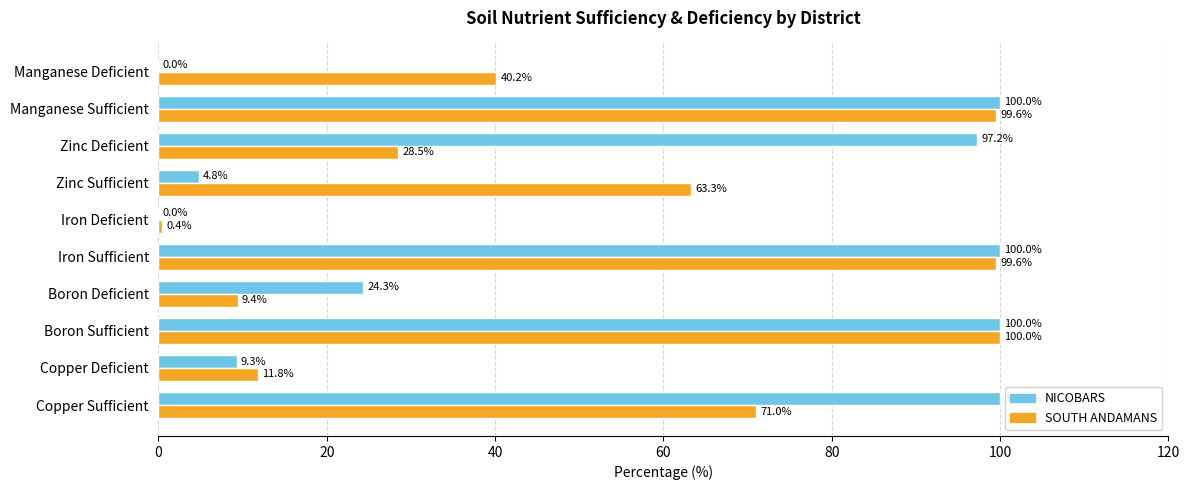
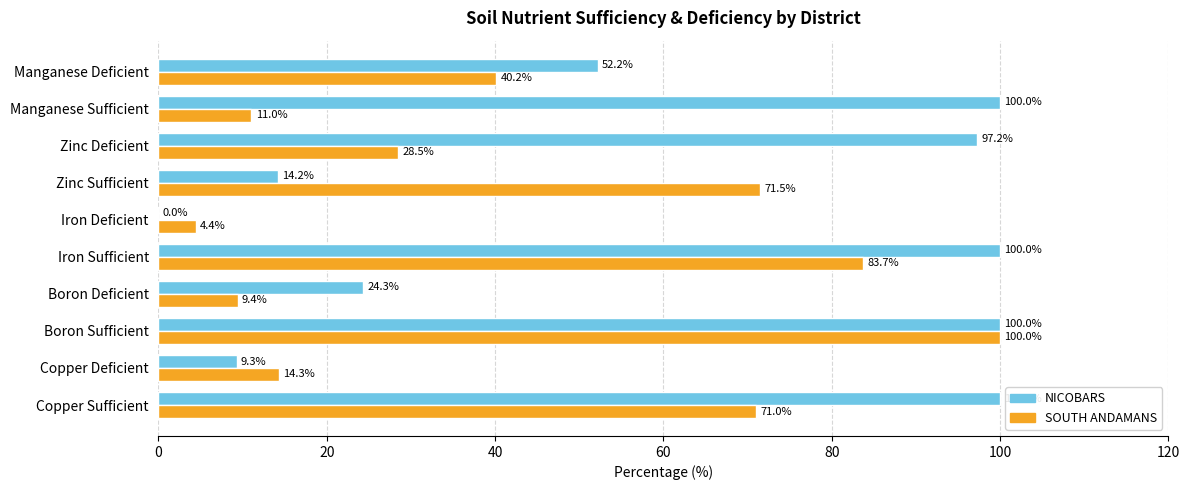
NICOBARS, Manganese Deficient: 0.0% -> 52.2%
SOUTH ANDAMANS, Manganese Sufficient: 99.6% -> 11.0%
NICOBARS, Zinc Sufficient: 4.8% -> 14.2%
SOUTH ANDAMANS, Zinc Sufficient: 63.3% -> 71.5%
SOUTH ANDAMANS, Iron Deficient: 0.4% -> 4.4%
SOUTH ANDAMANS, Iron Sufficient: 99.6% -> 83.7%
SOUTH ANDAMANS, Copper Deficient: 11.8% -> 14.3%
